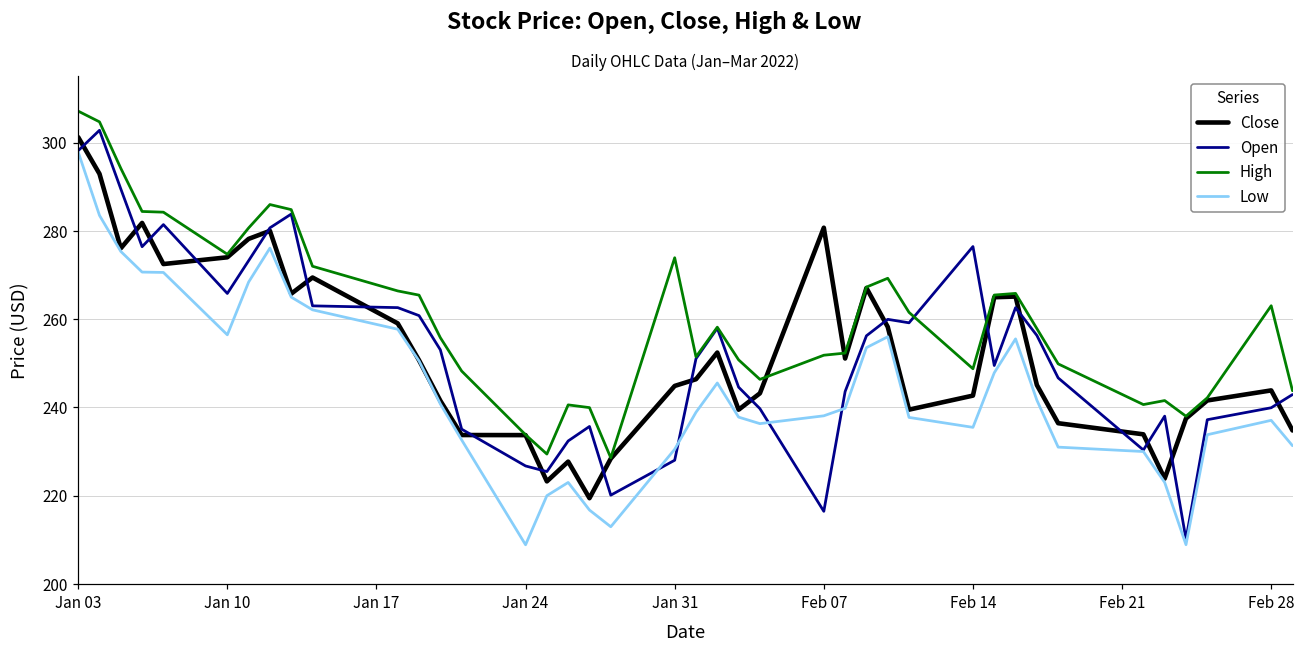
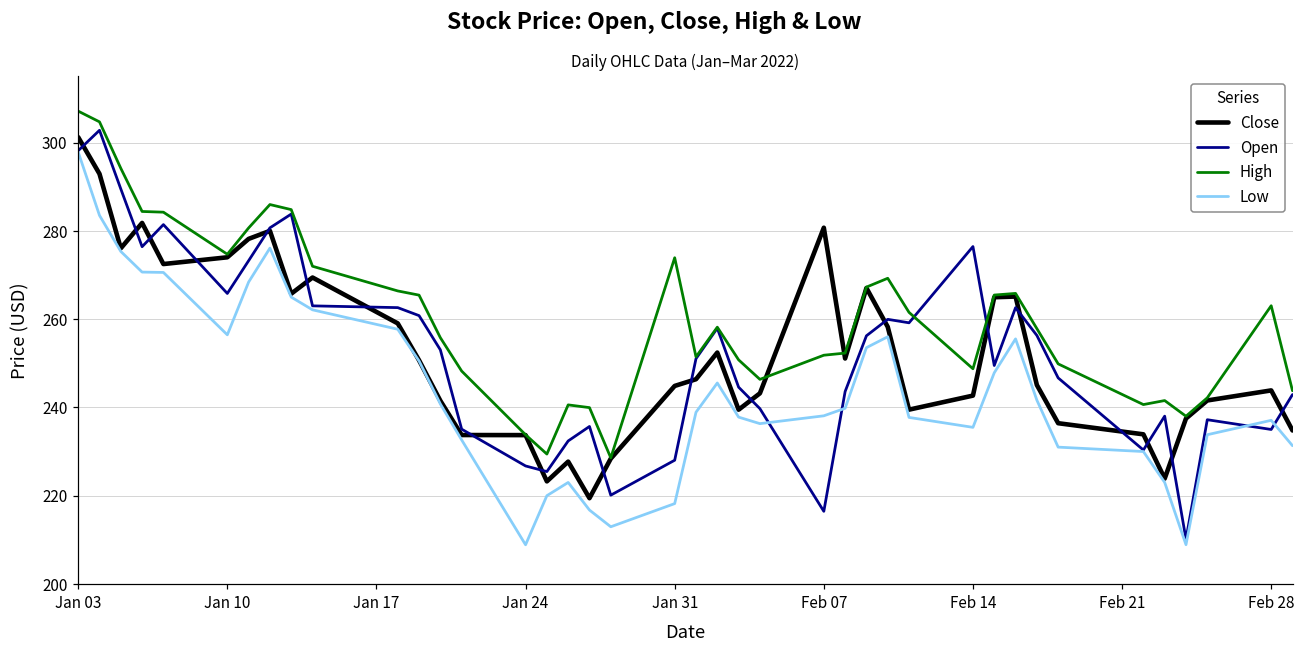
Low, Jan 31: 231 -> 218
Open, Feb 28: 240 -> 235
